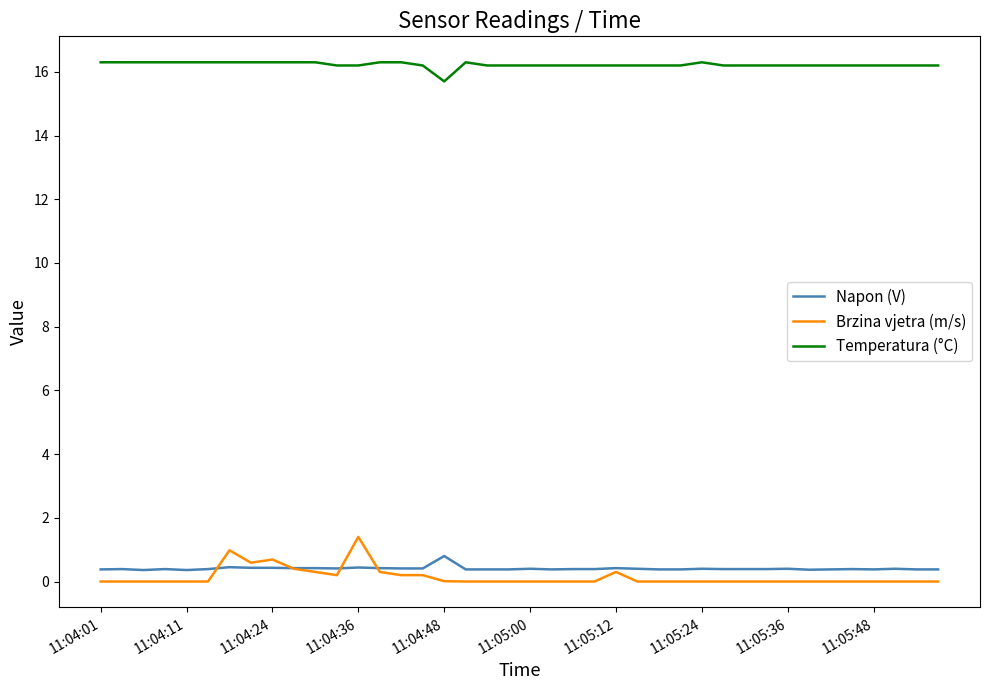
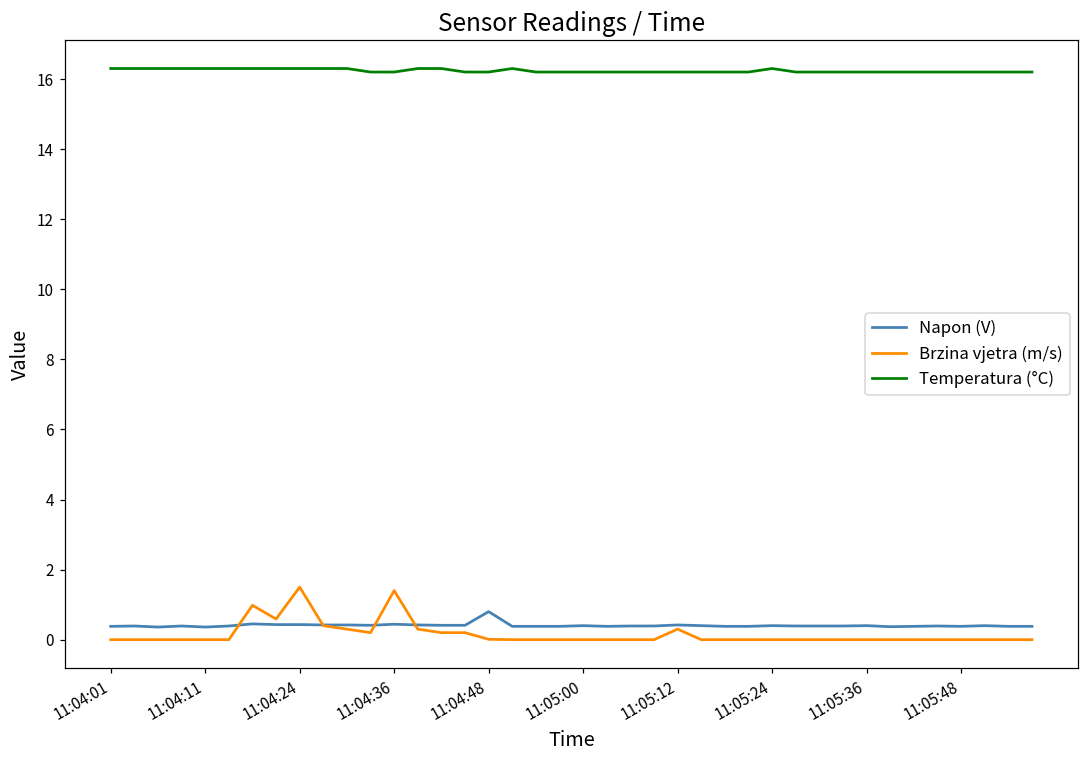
Brzina vjetra (m/s), 11:04:24: 0.7 -> 1.5
Temperatura (°C), 11:04:48: 15.7 -> 16.2
